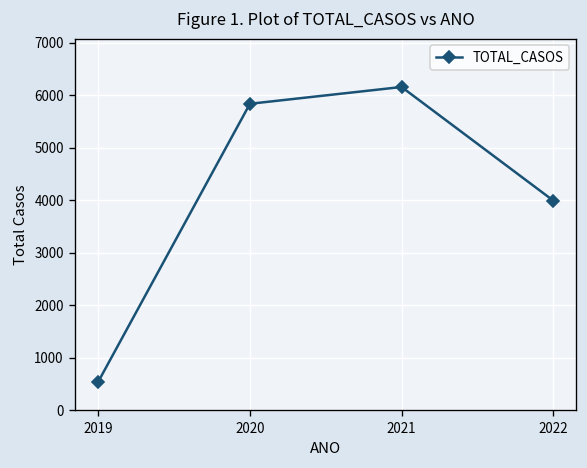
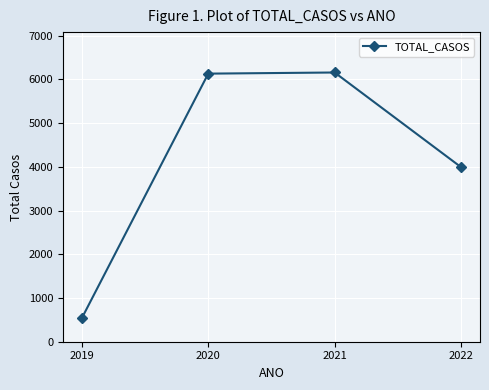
2020: 5800 -> 6100
